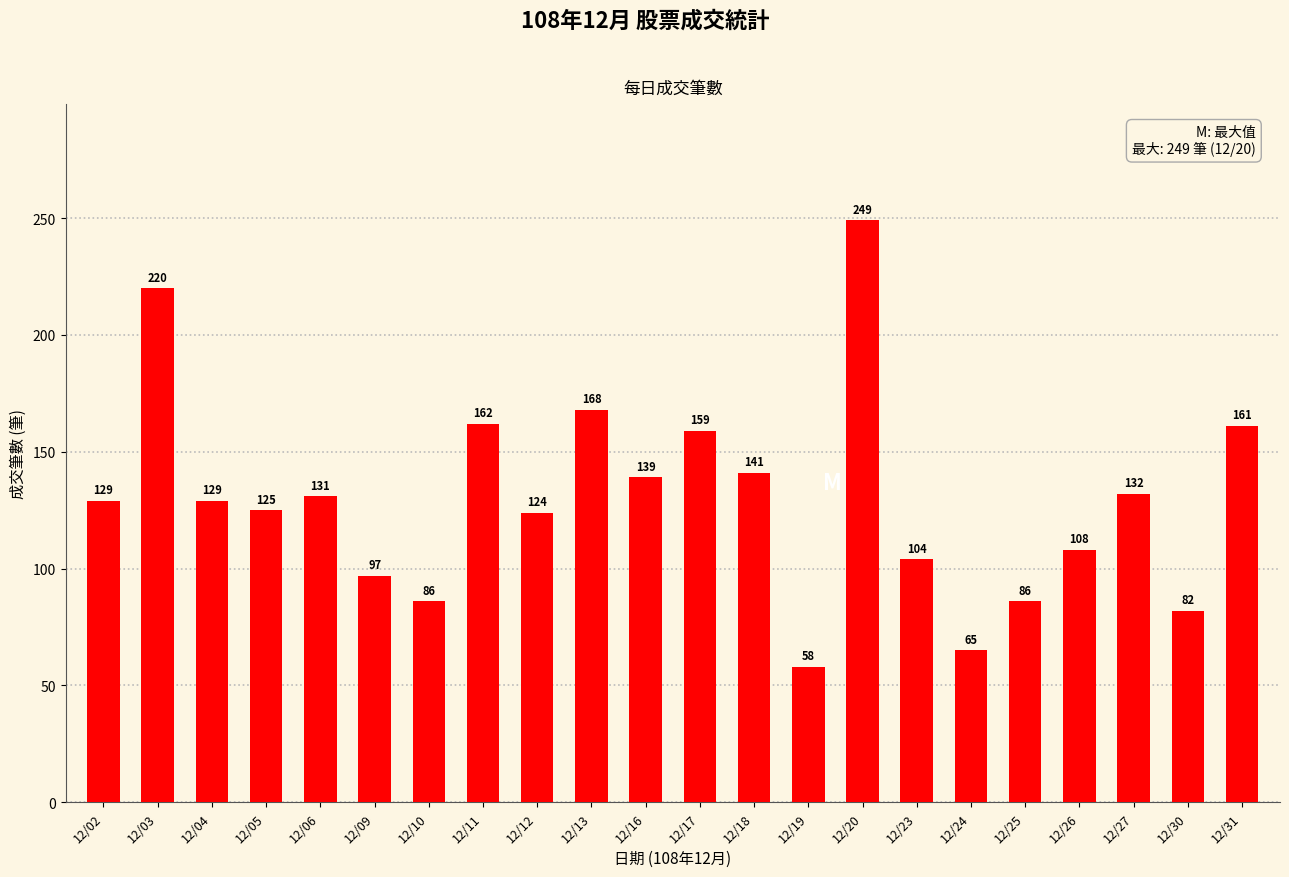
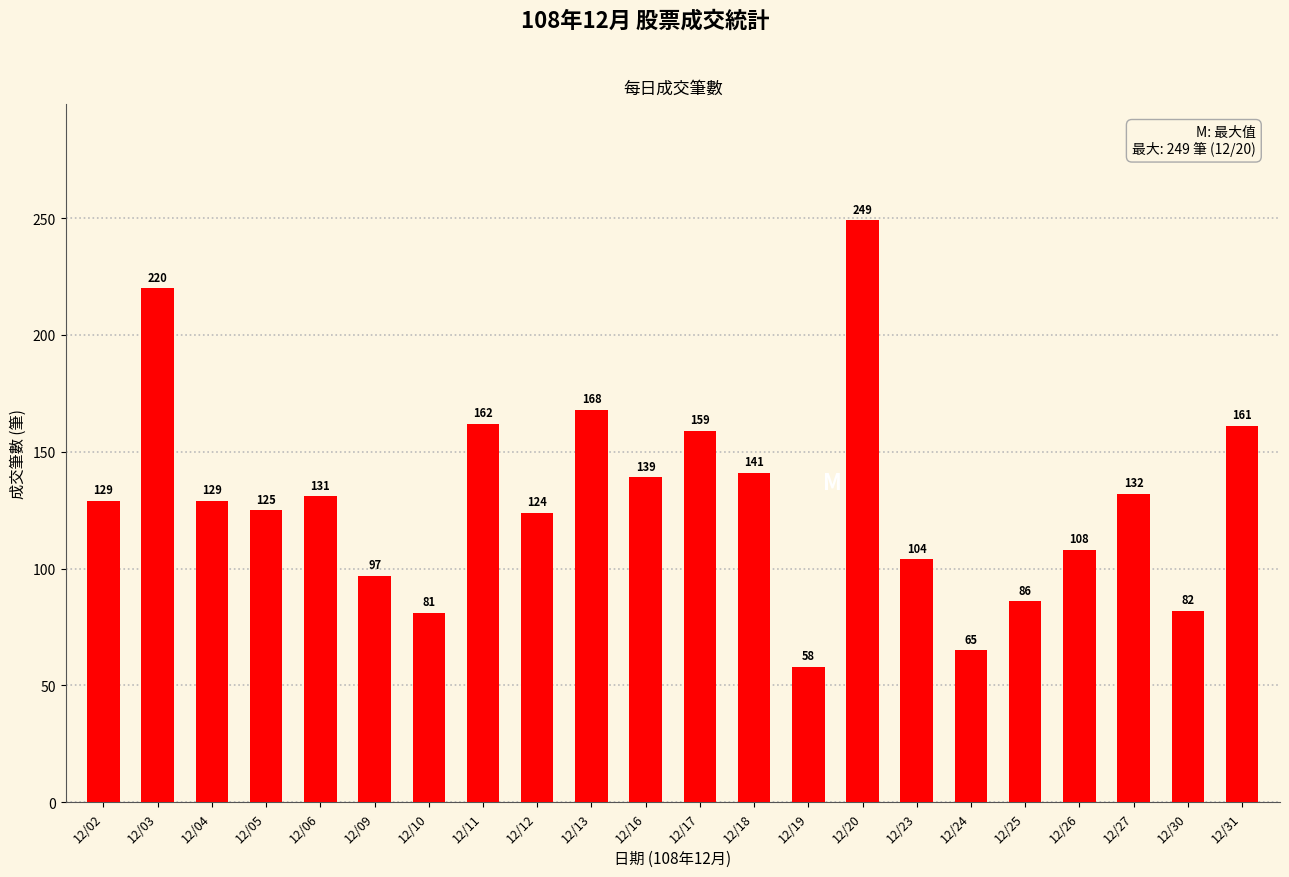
12/10: 86 -> 81
